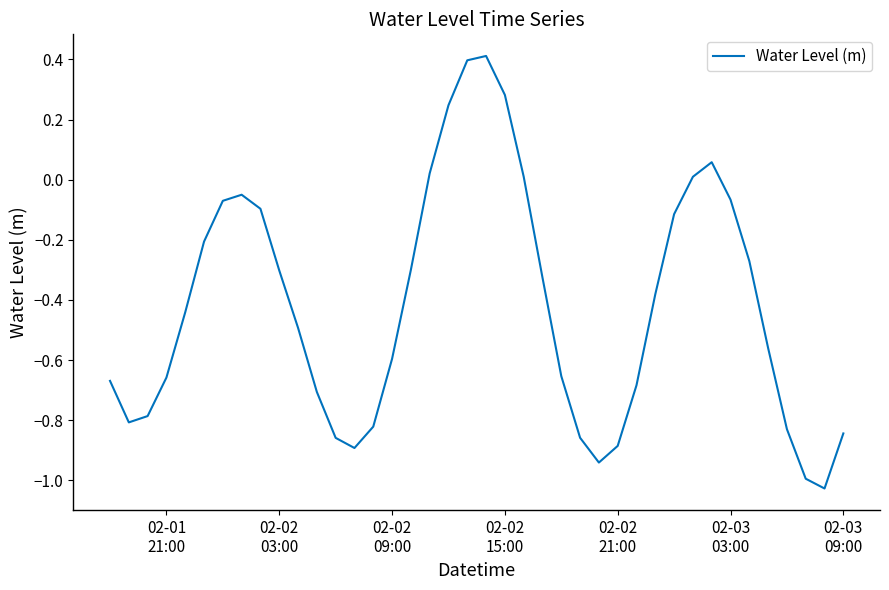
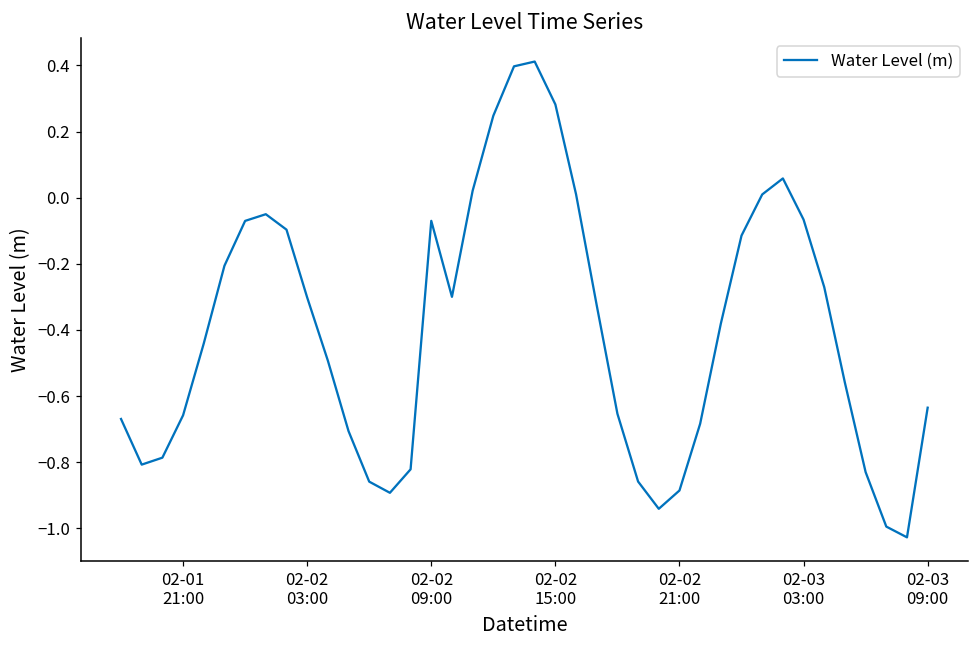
02-02 09:00: -0.60 -> -0.07
02-03 09:00: -0.84 -> -0.64
